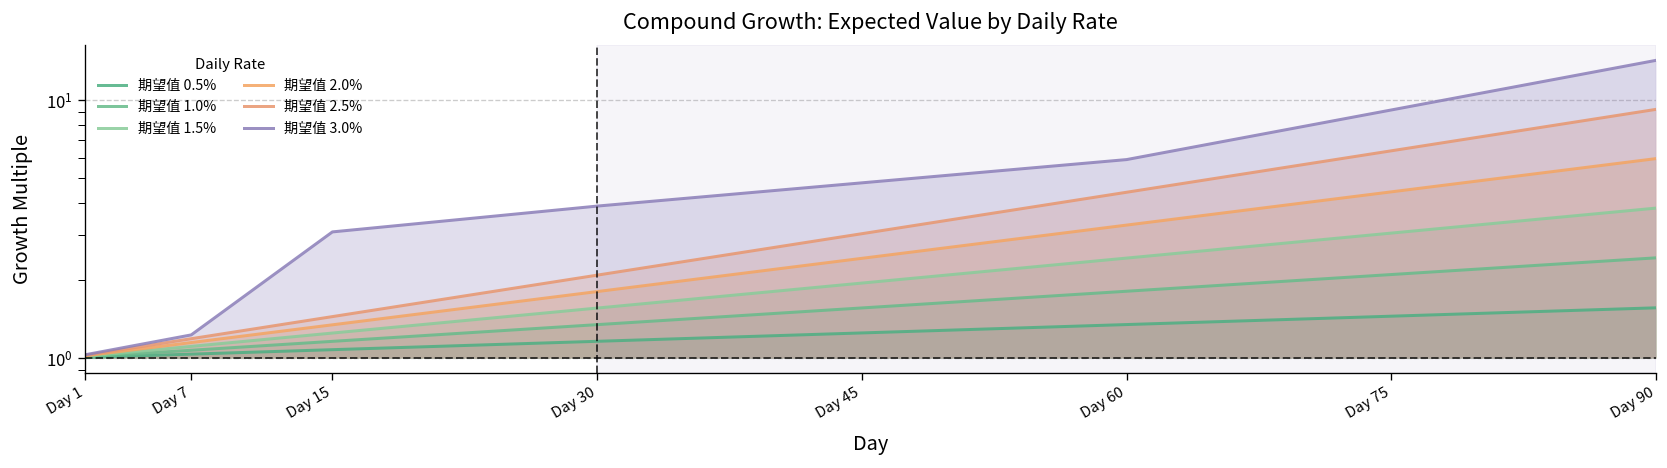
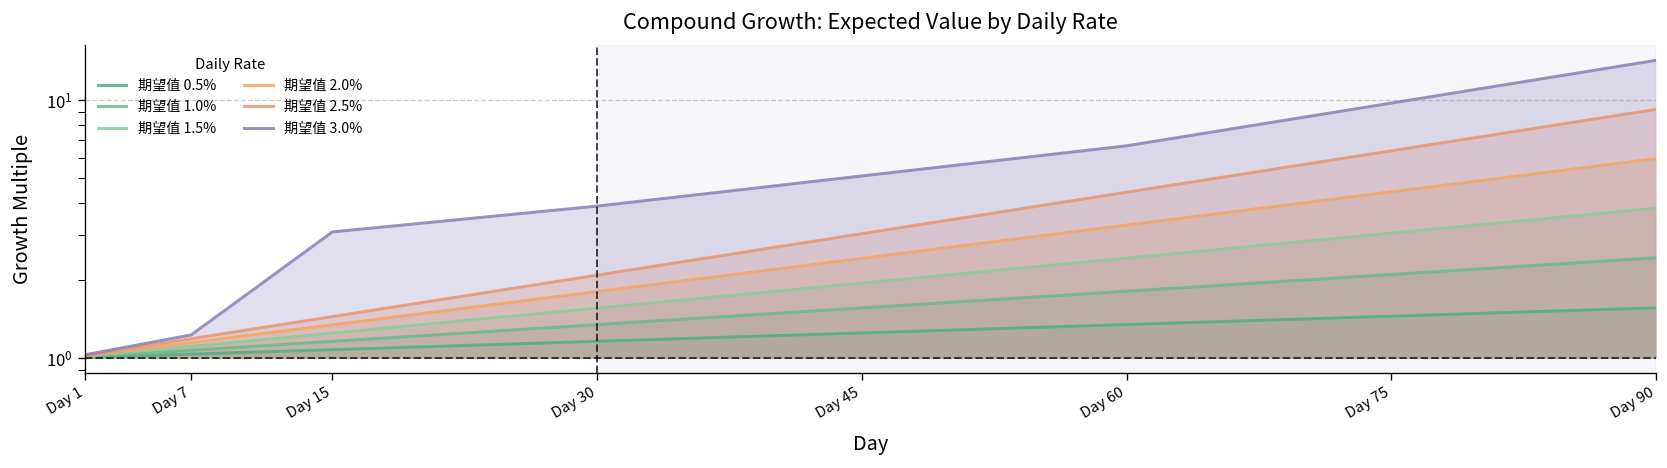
期望值 3.0%, Day 60: 5.9 -> 6.7
